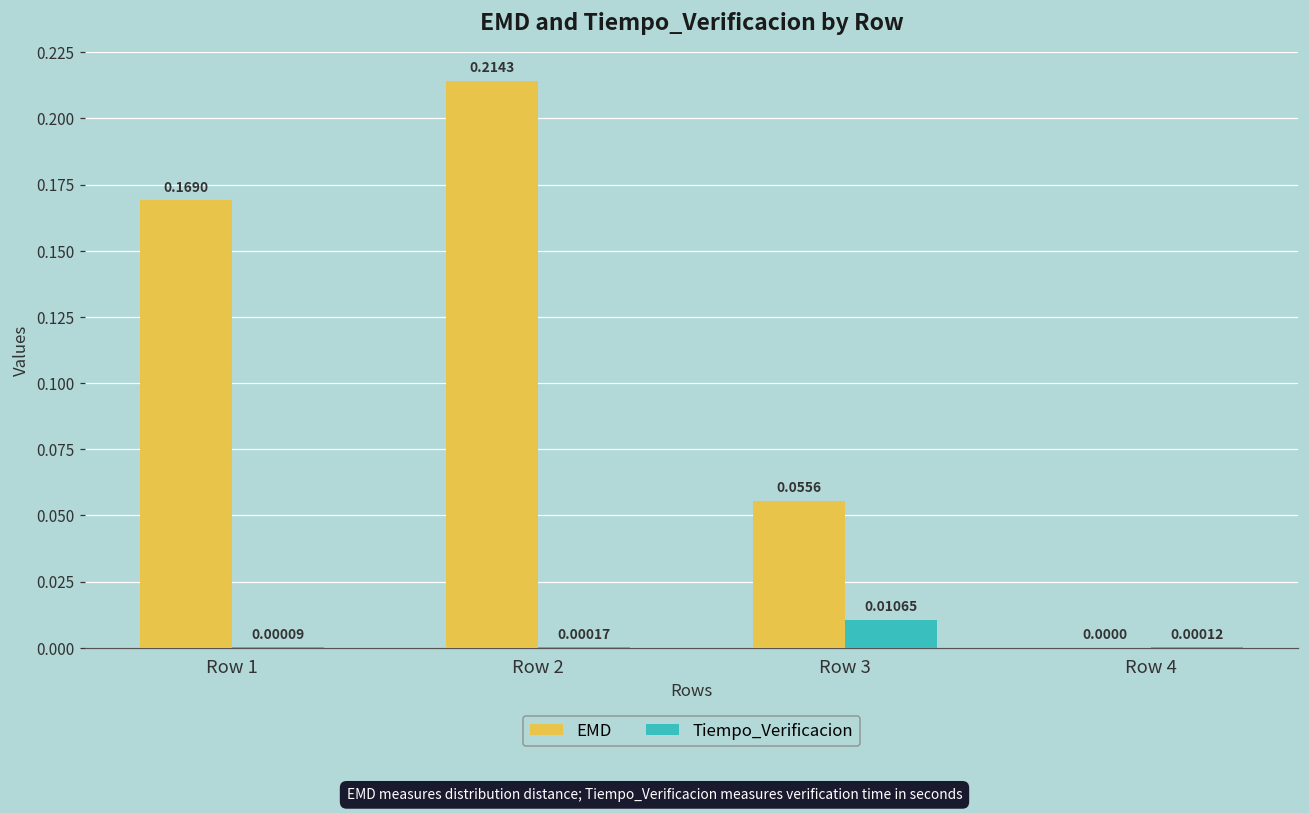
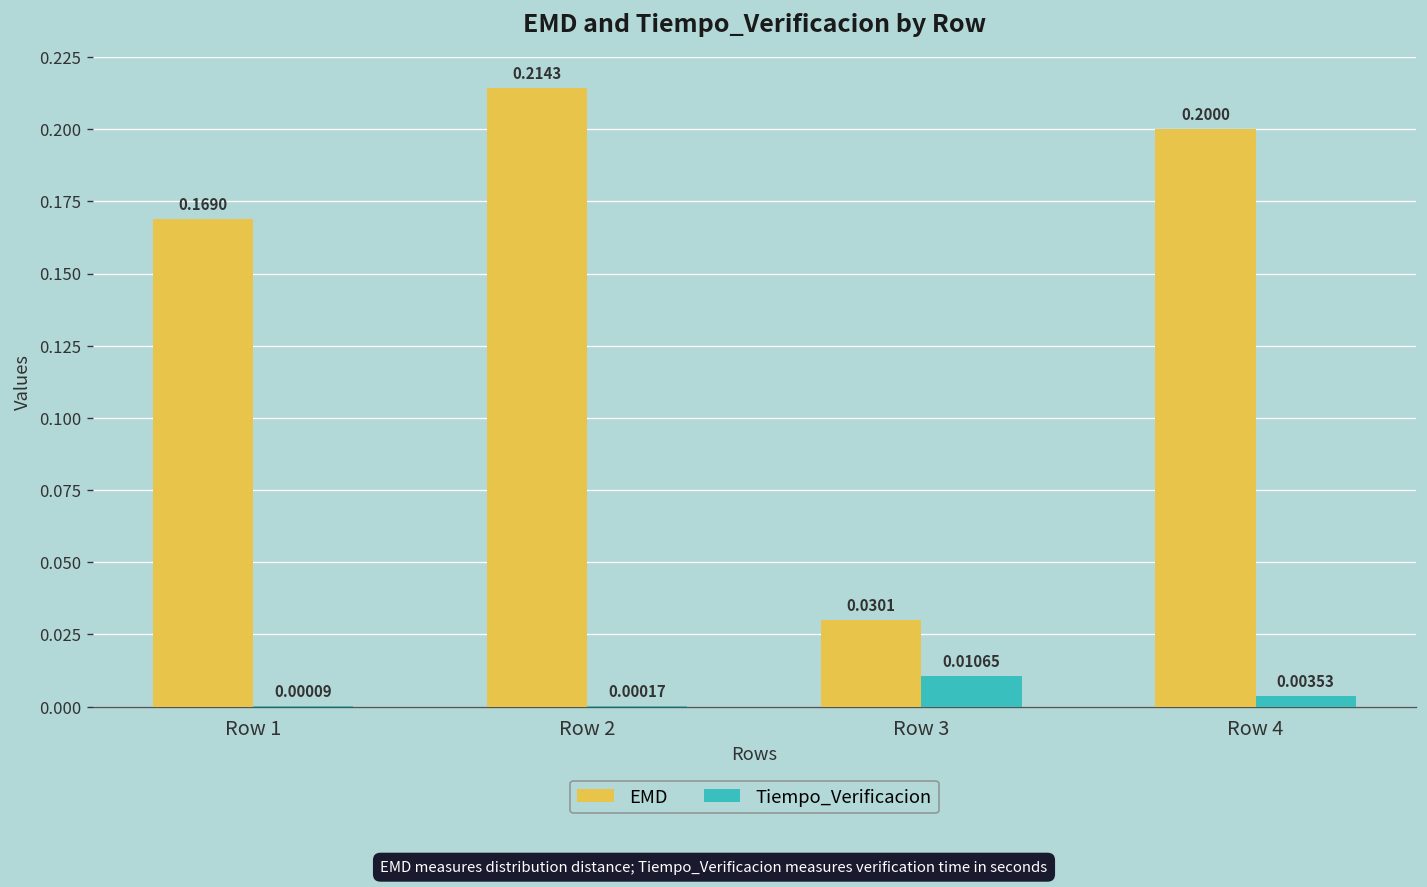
EMD, Row 3: 0.0556 -> 0.0301
EMD, Row 4: 0.0000 -> 0.2000
Tiempo_Verificacion, Row 4: 0.00012 -> 0.00353
